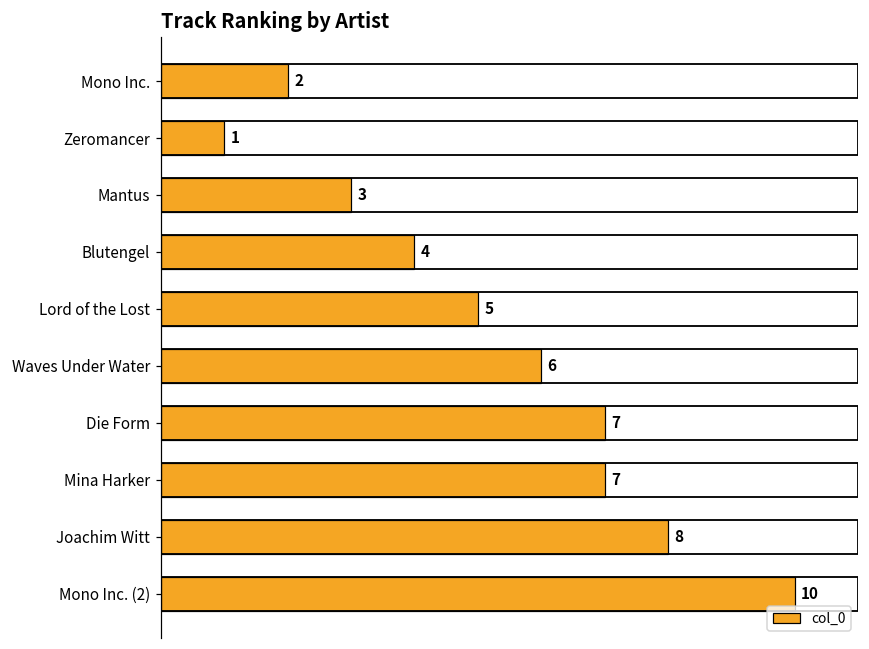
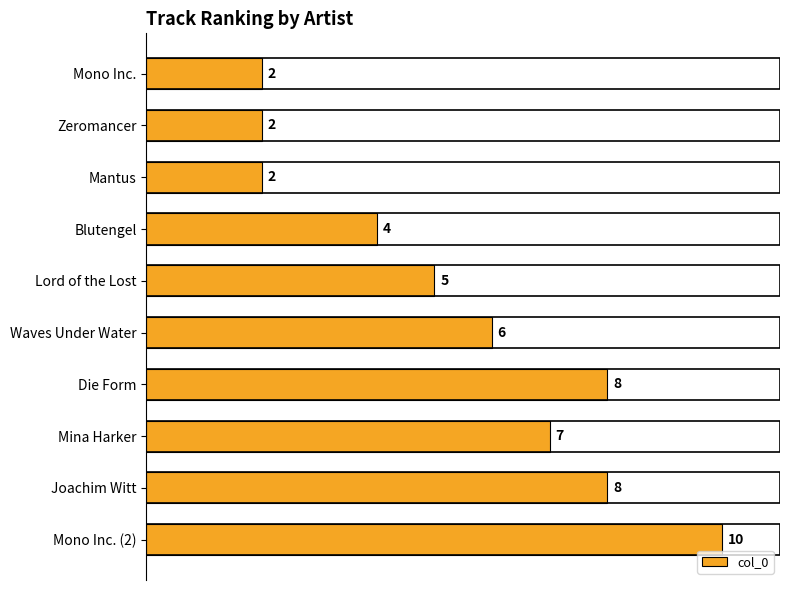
Zeromancer: 1 -> 2
Mantus: 3 -> 2
Die Form: 7 -> 8
